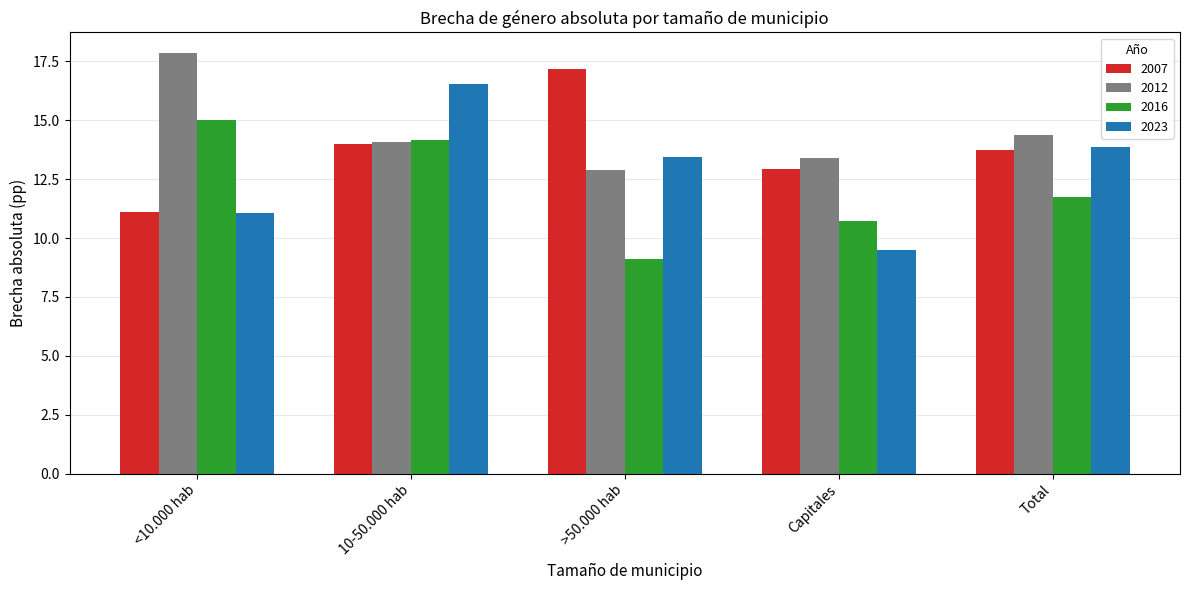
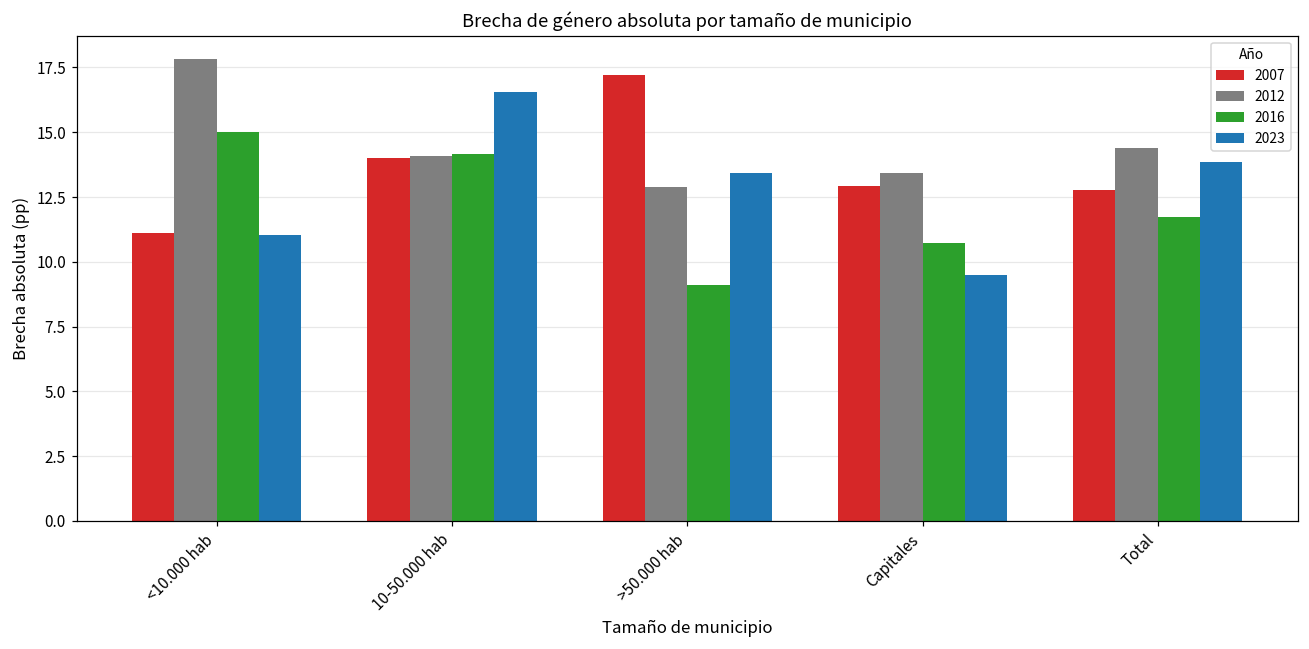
2007, Total: 13.7 -> 12.8
